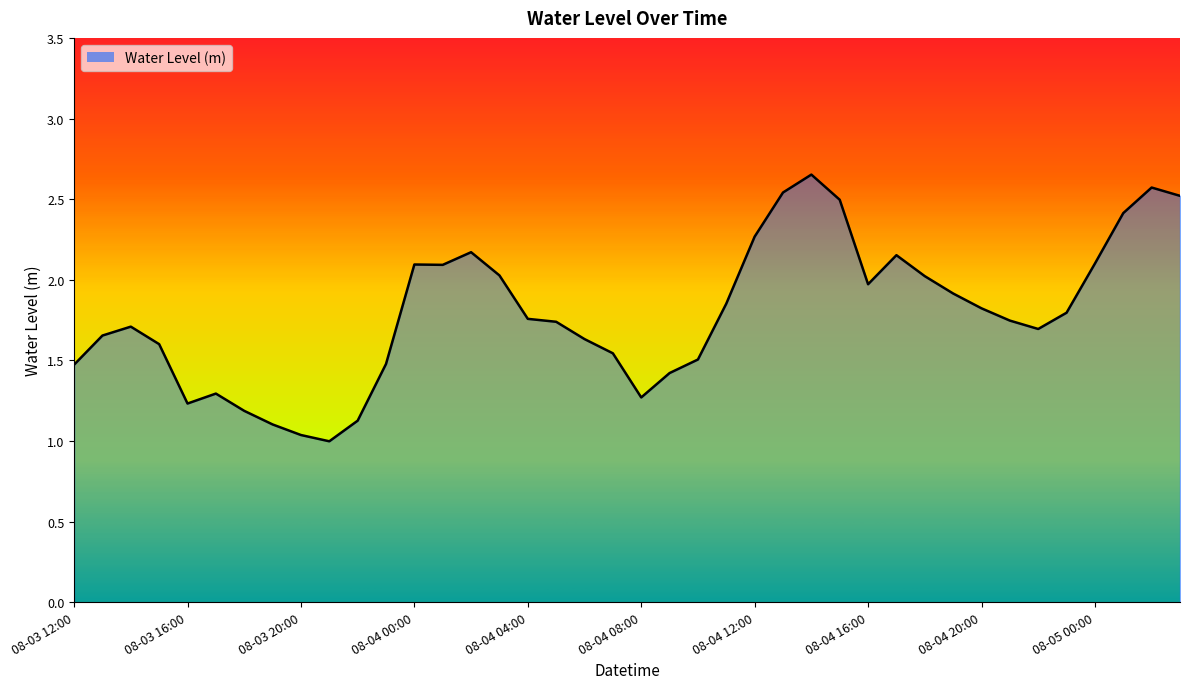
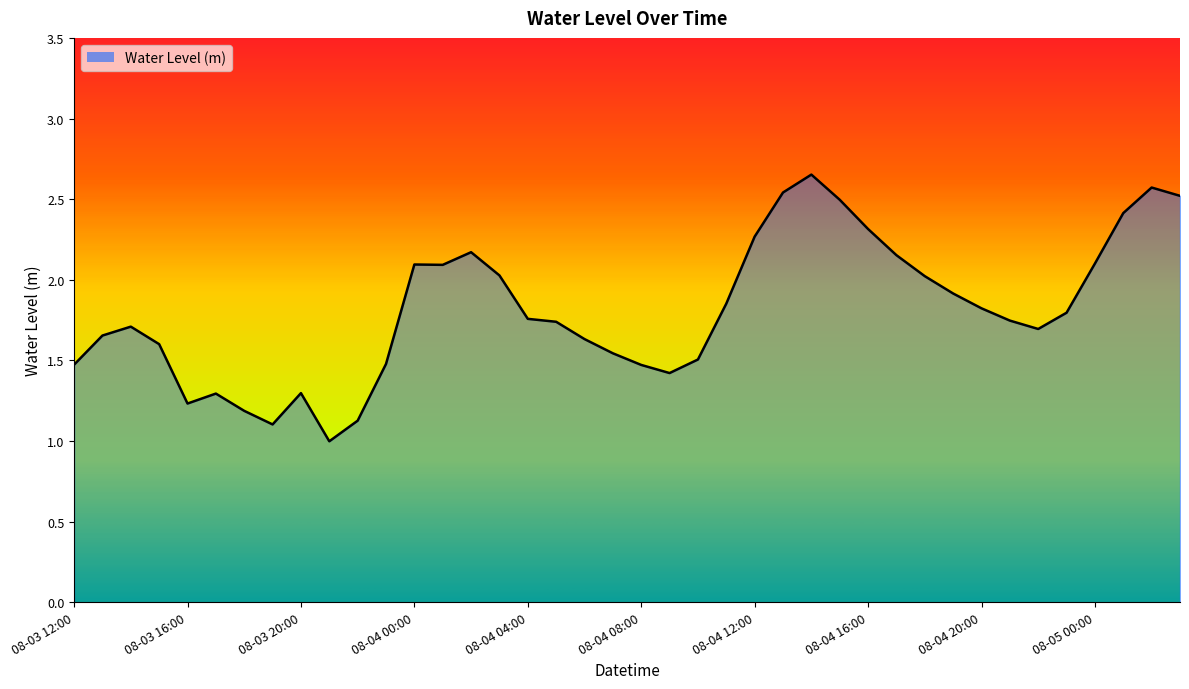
08-03 20:00: 1.04 -> 1.30
08-04 08:00: 1.27 -> 1.47
08-04 16:00: 1.97 -> 2.31
